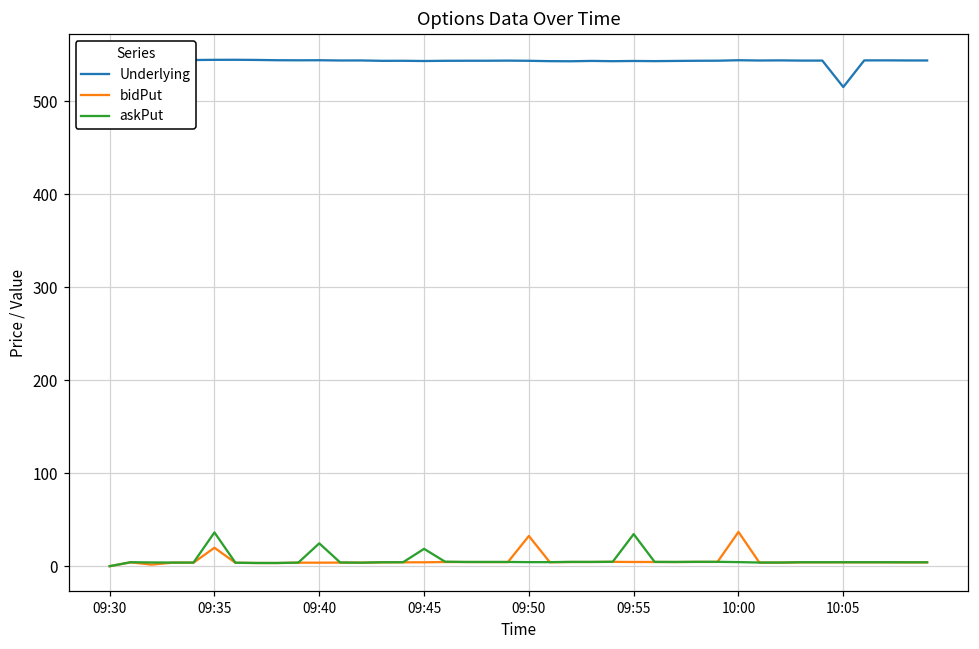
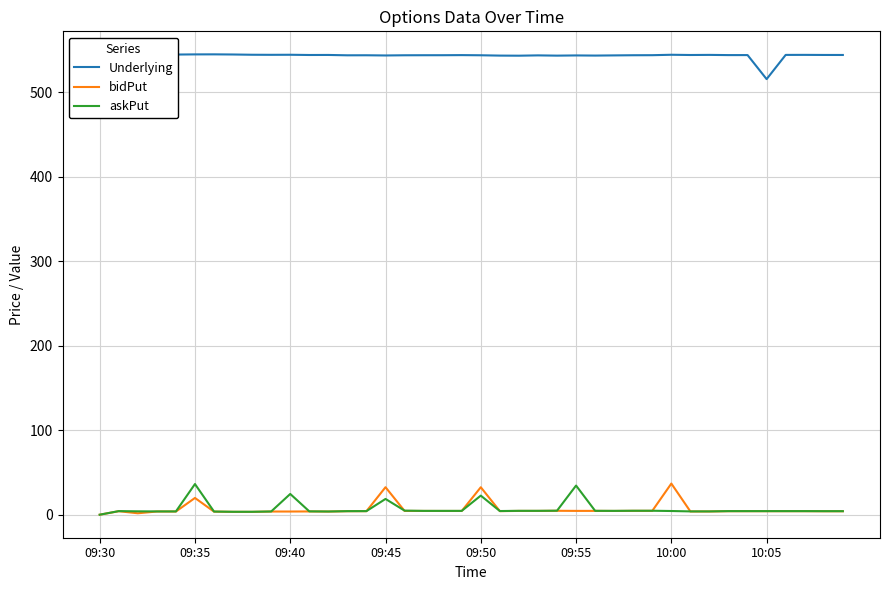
bidPut, 09:45: 0 -> 30
askPut, 09:50: 0 -> 20
